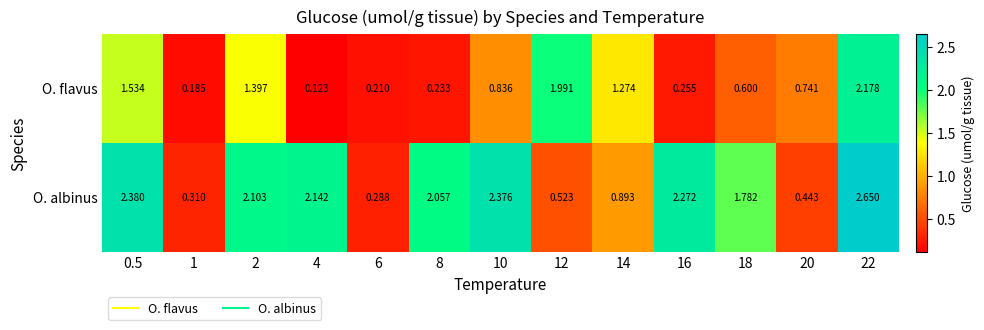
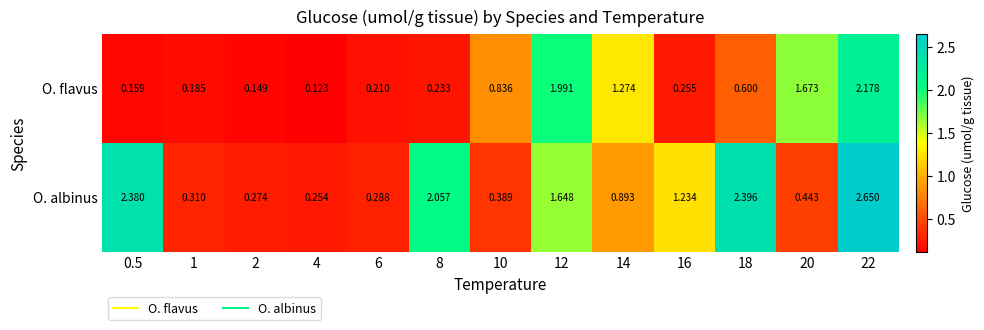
O. flavus, 0.5: 1.534 -> 0.159
O. flavus, 2: 1.397 -> 0.149
O. flavus, 20: 0.741 -> 1.673
O. albinus, 2: 2.103 -> 0.274
O. albinus, 4: 2.142 -> 0.254
O. albinus, 10: 2.376 -> 0.389
O. albinus, 12: 0.523 -> 1.648
O. albinus, 16: 2.272 -> 1.234
O. albinus, 18: 1.782 -> 2.396
